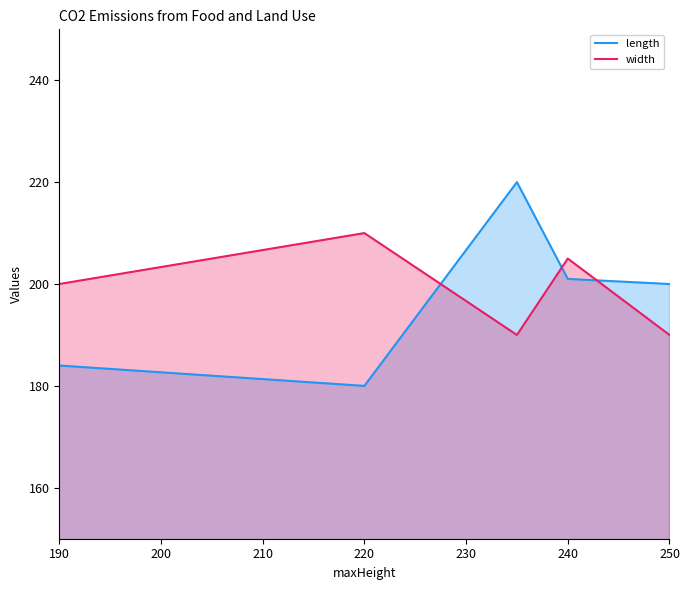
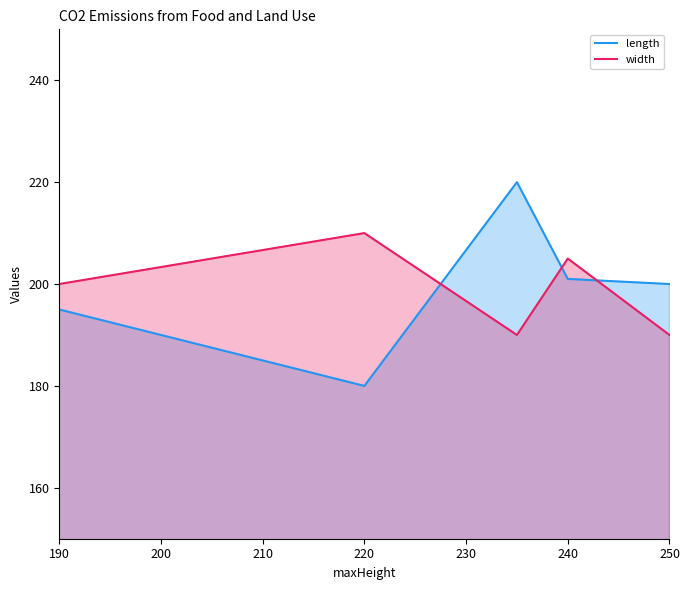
length, 190: 184 -> 195
